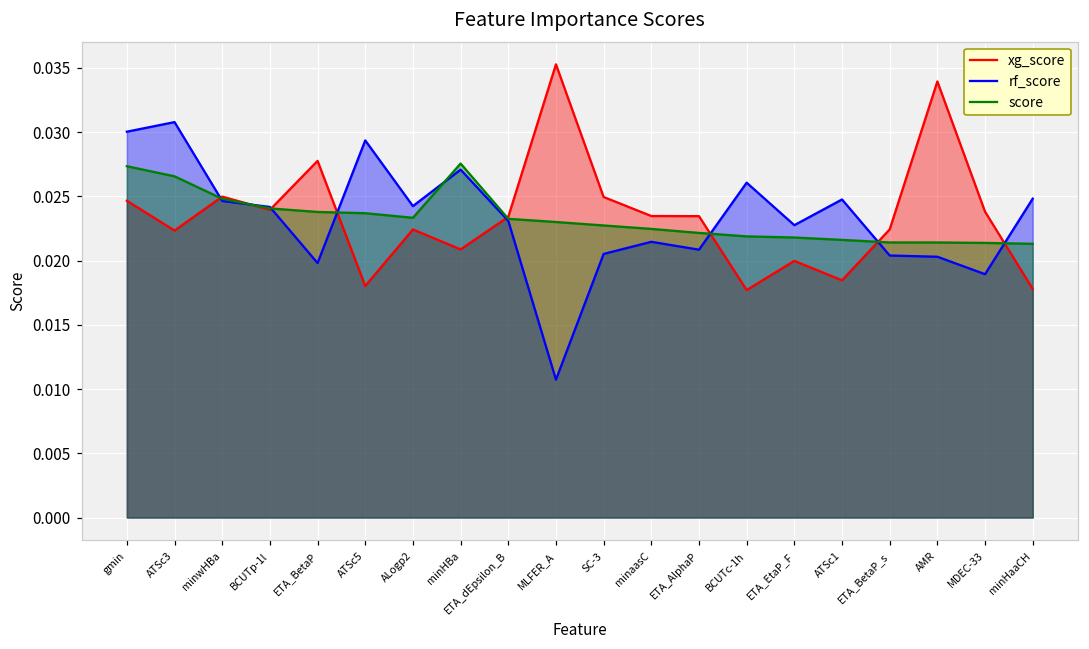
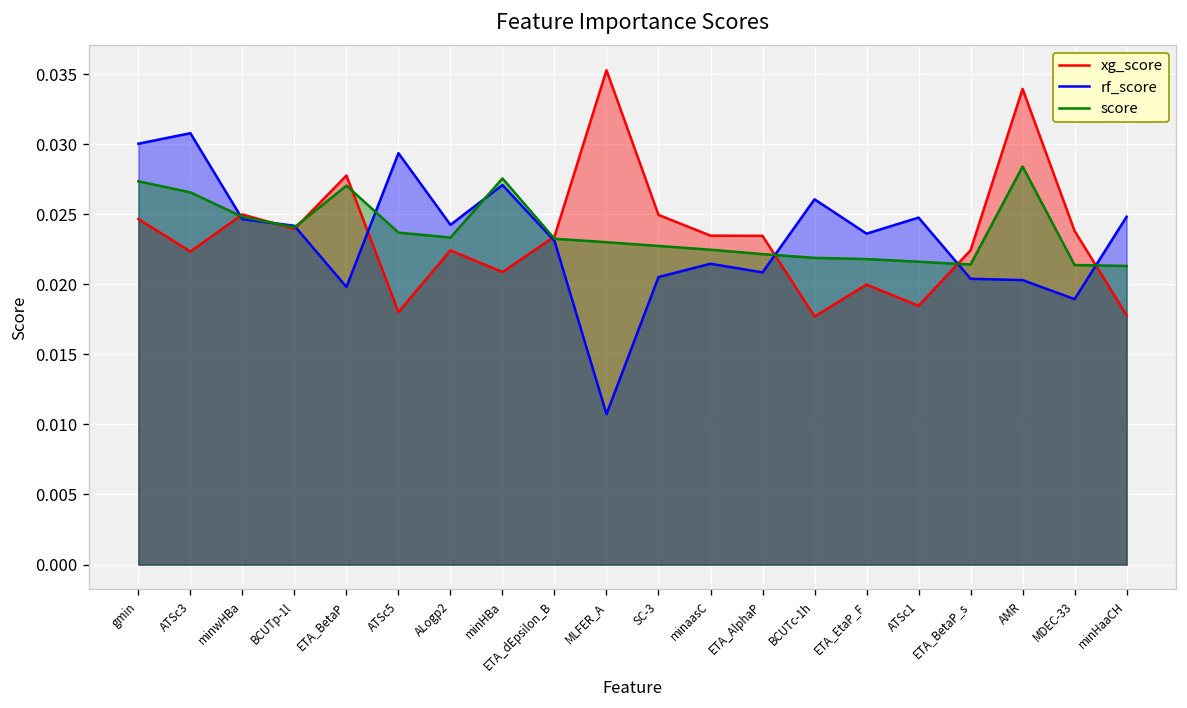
score, ETA_BetaP: 0.0238 -> 0.0270
rf_score, ETA_EtaP_F: 0.0228 -> 0.0236
score, AMR: 0.0214 -> 0.0284
